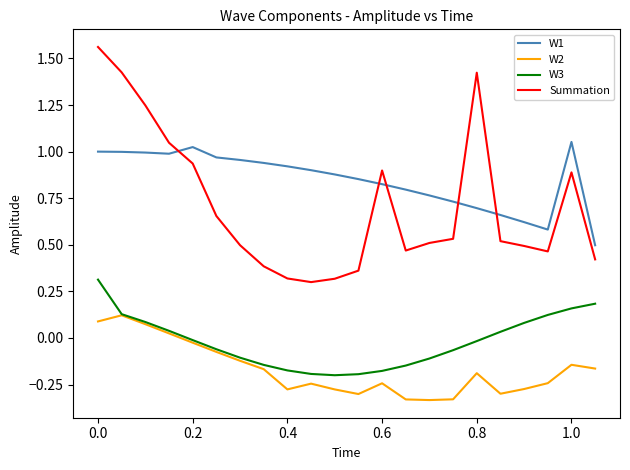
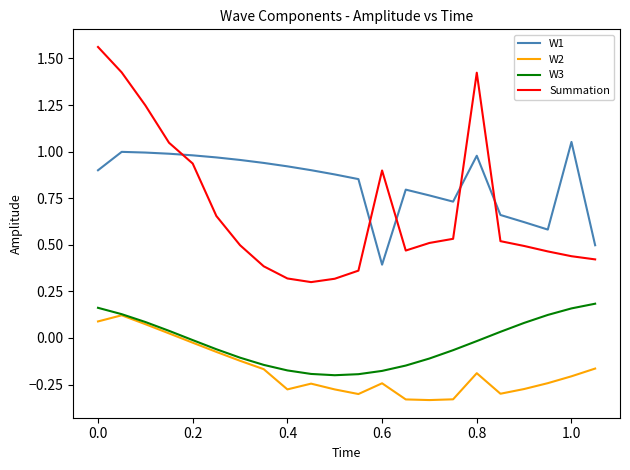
W1, 0.0: 1.0 -> 0.9
W3, 0.0: 0.31 -> 0.16
W1, 0.2: 1.02 -> 0.98
W1, 0.6: 0.83 -> 0.39
W1, 0.8: 0.70 -> 0.98
W2, 1.0: -0.14 -> -0.21
Summation, 1.0: 0.89 -> 0.44
